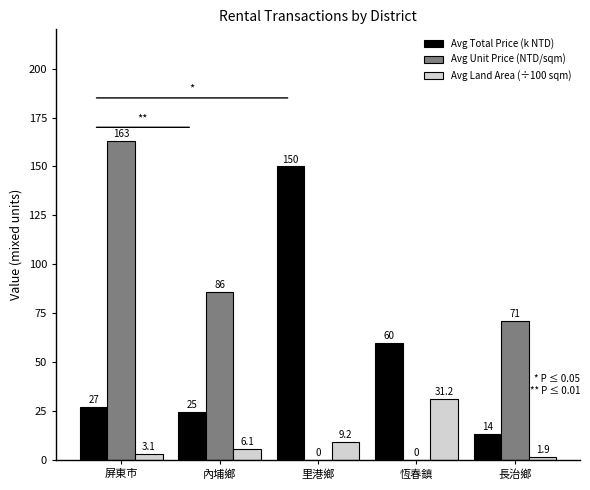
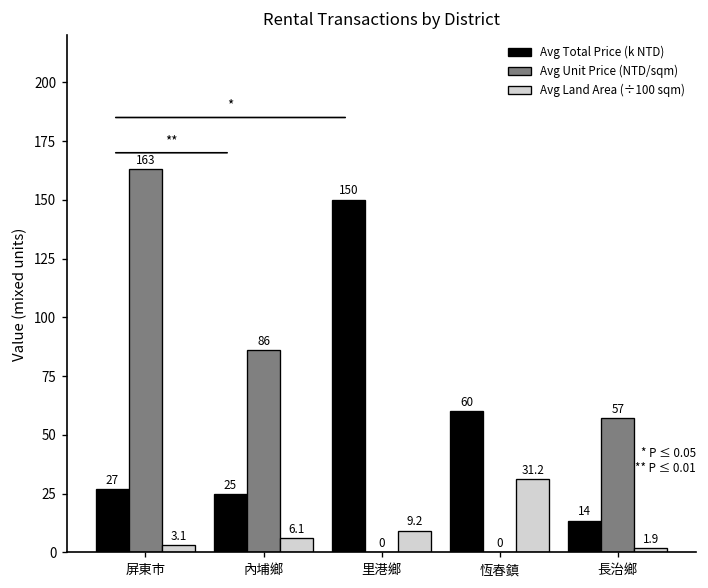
Avg Unit Price (NTD/sqm), 長治鄉: 71 -> 57
